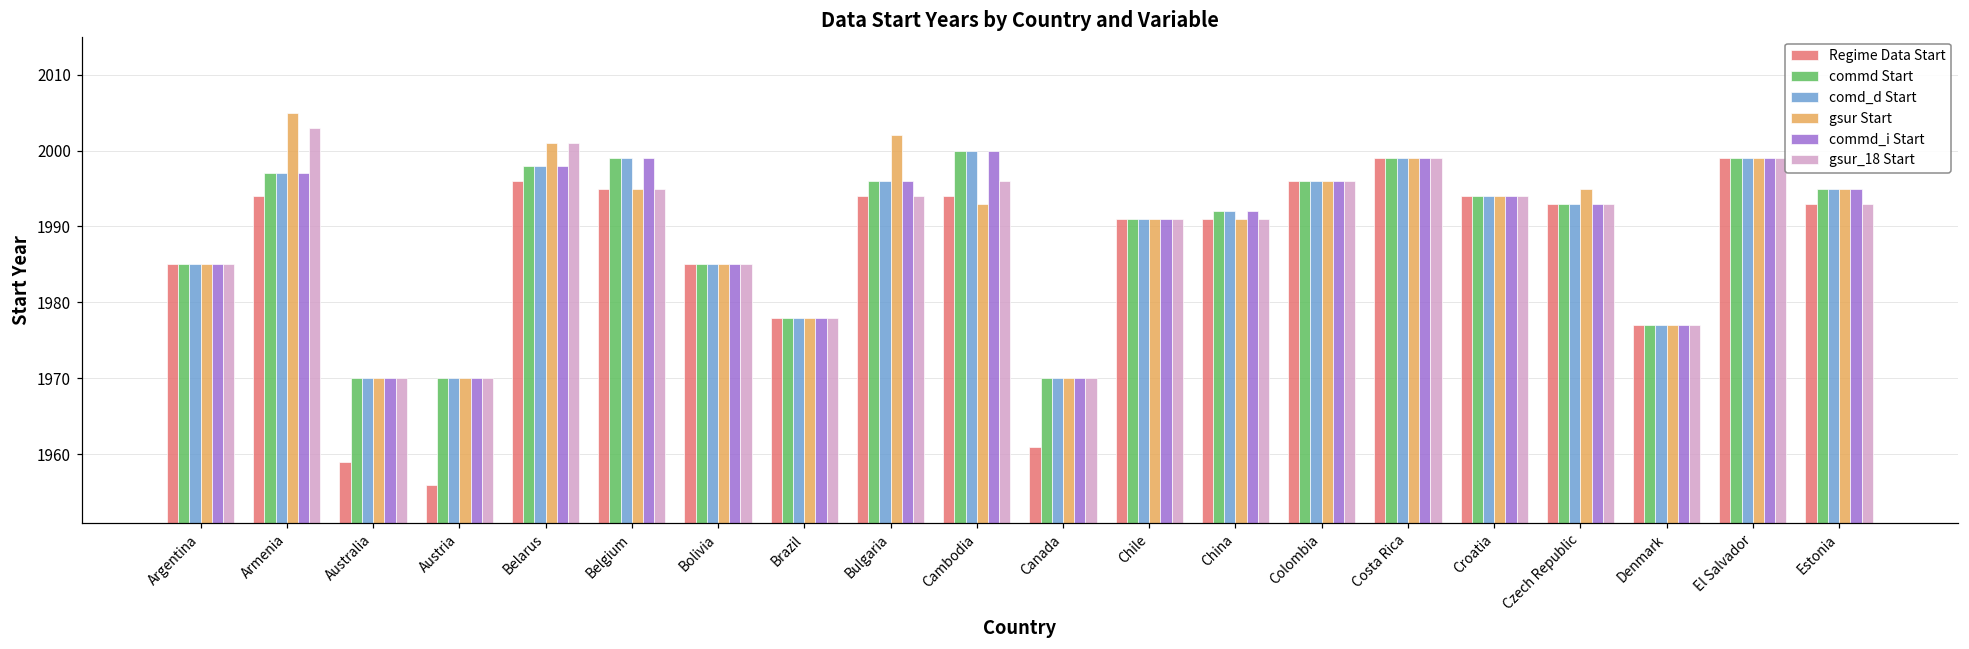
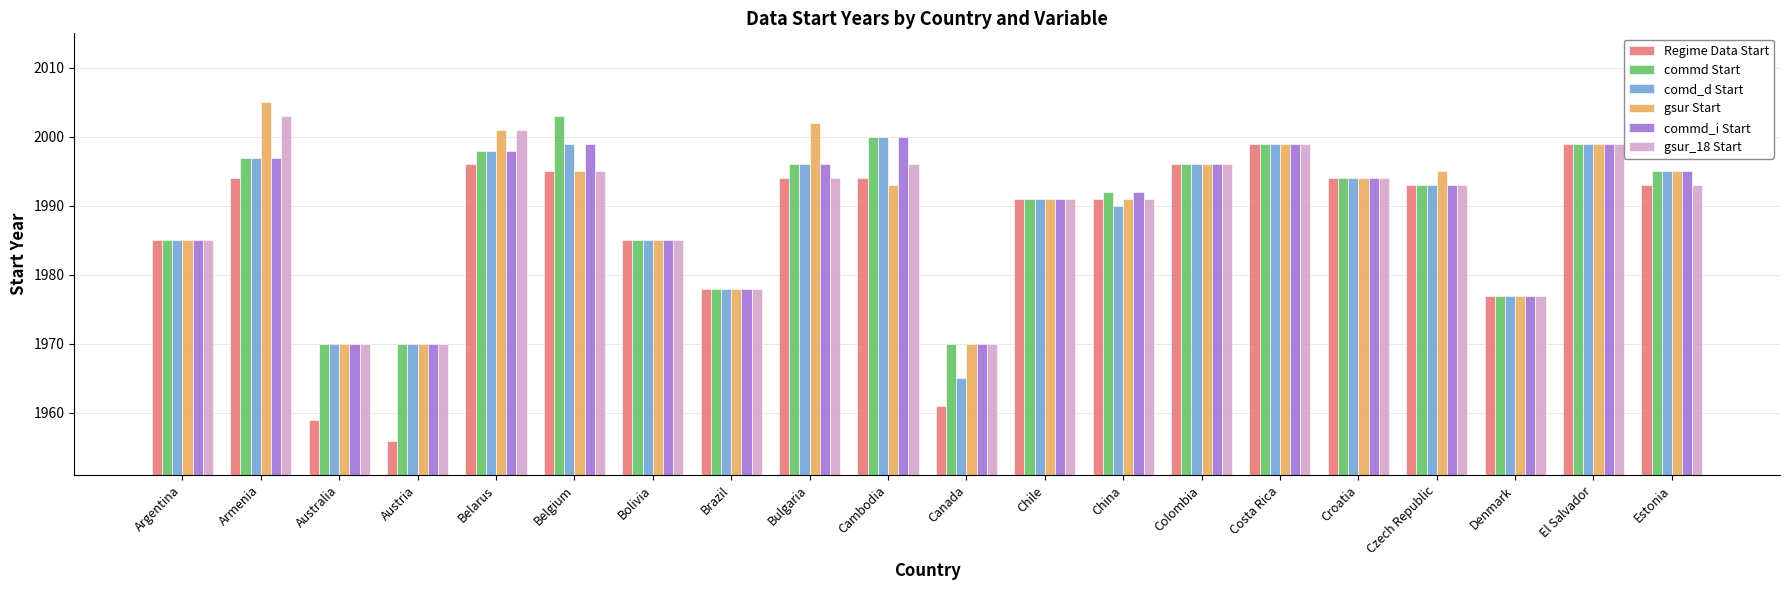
commd Start, Belgium: 1999 -> 2003
comd_d Start, Canada: 1970 -> 1965
comd_d Start, China: 1992 -> 1990
